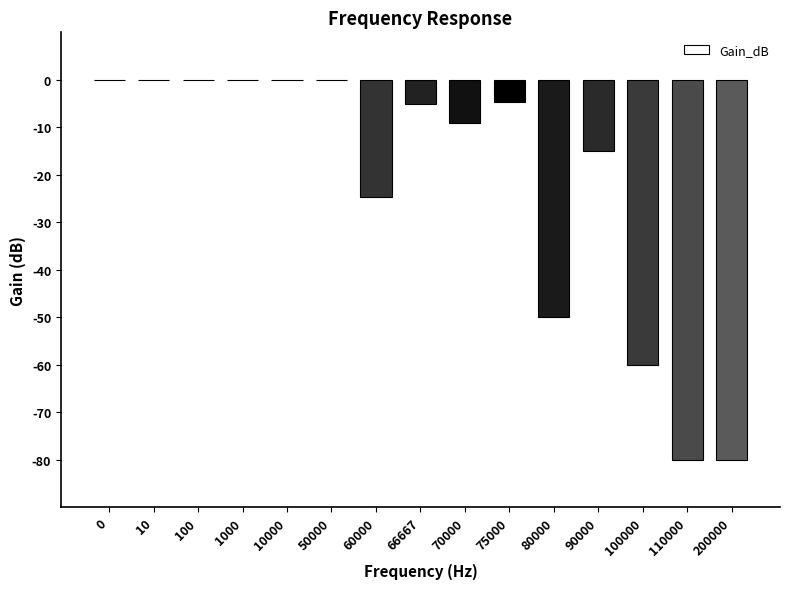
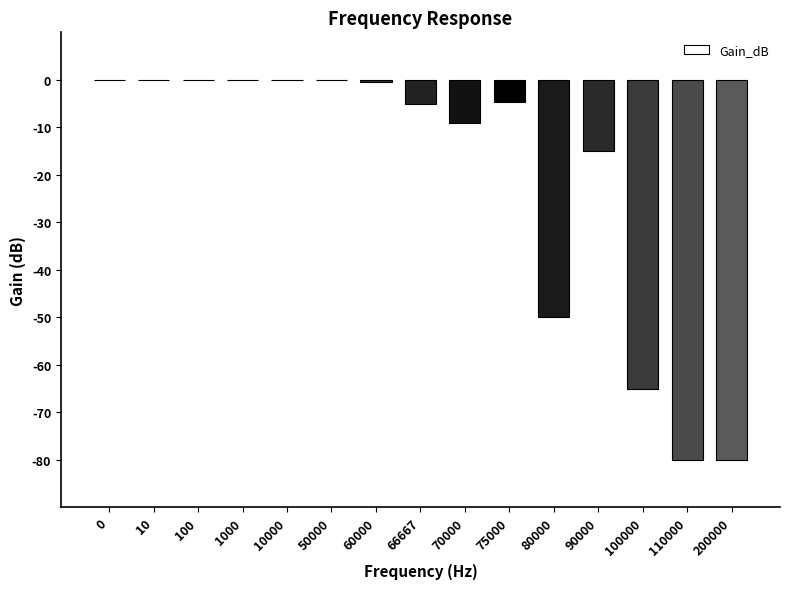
60000: -25 -> -1
100000: -60 -> -65
